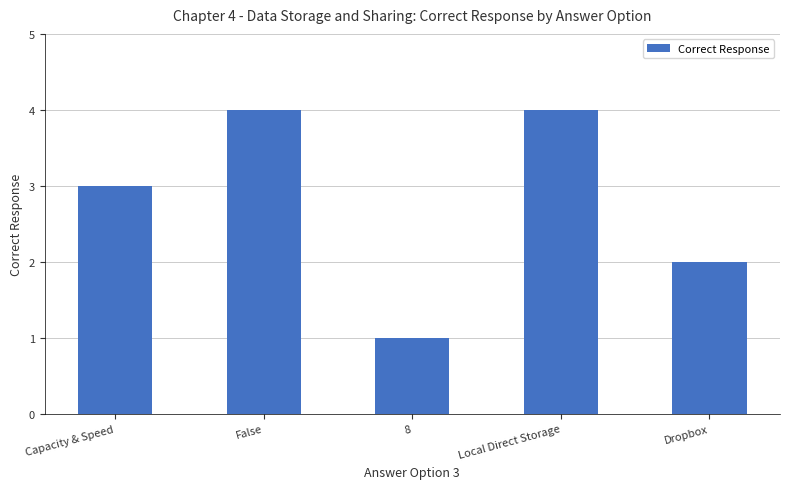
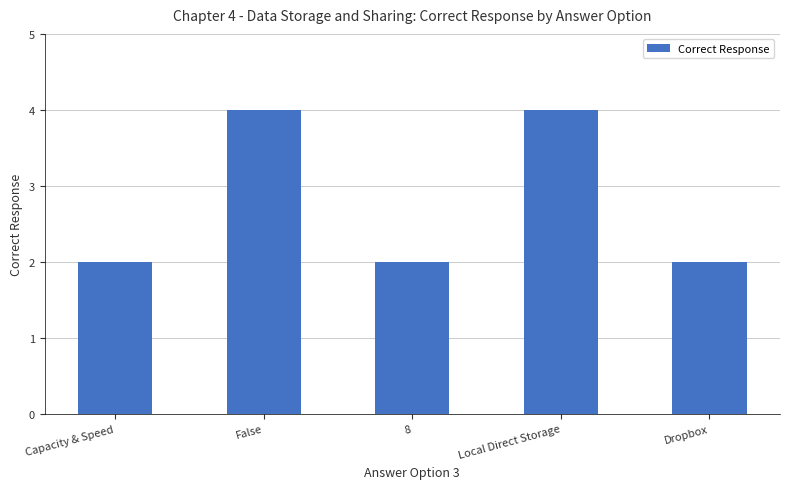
Capacity & Speed: 3 -> 2
8: 1 -> 2
